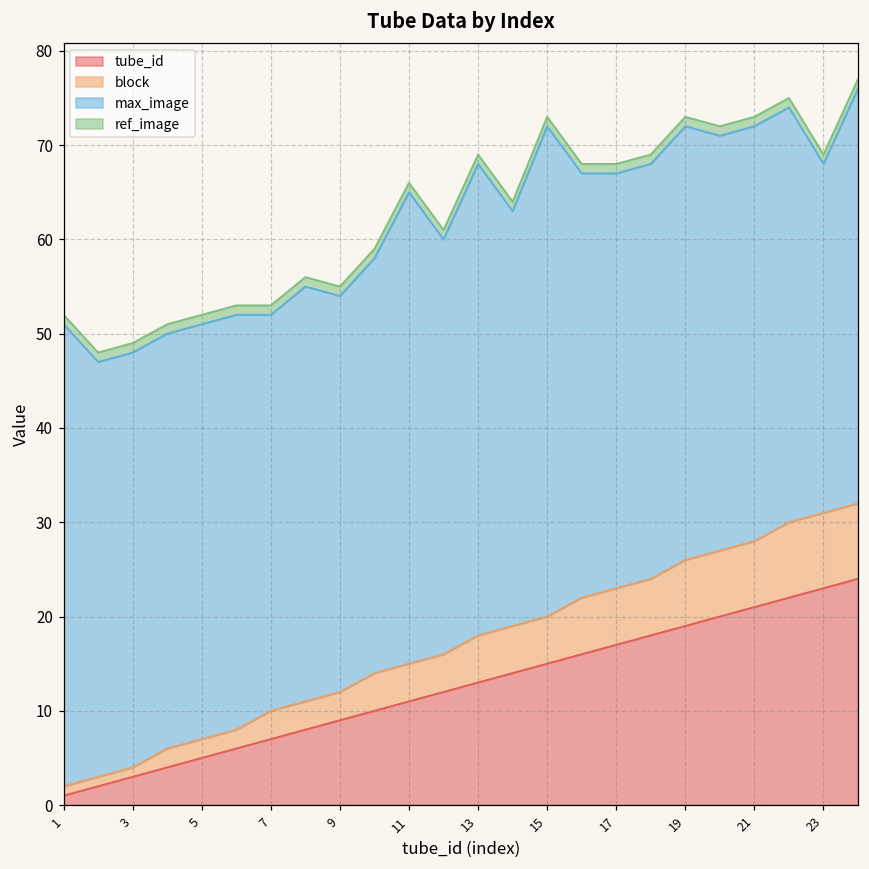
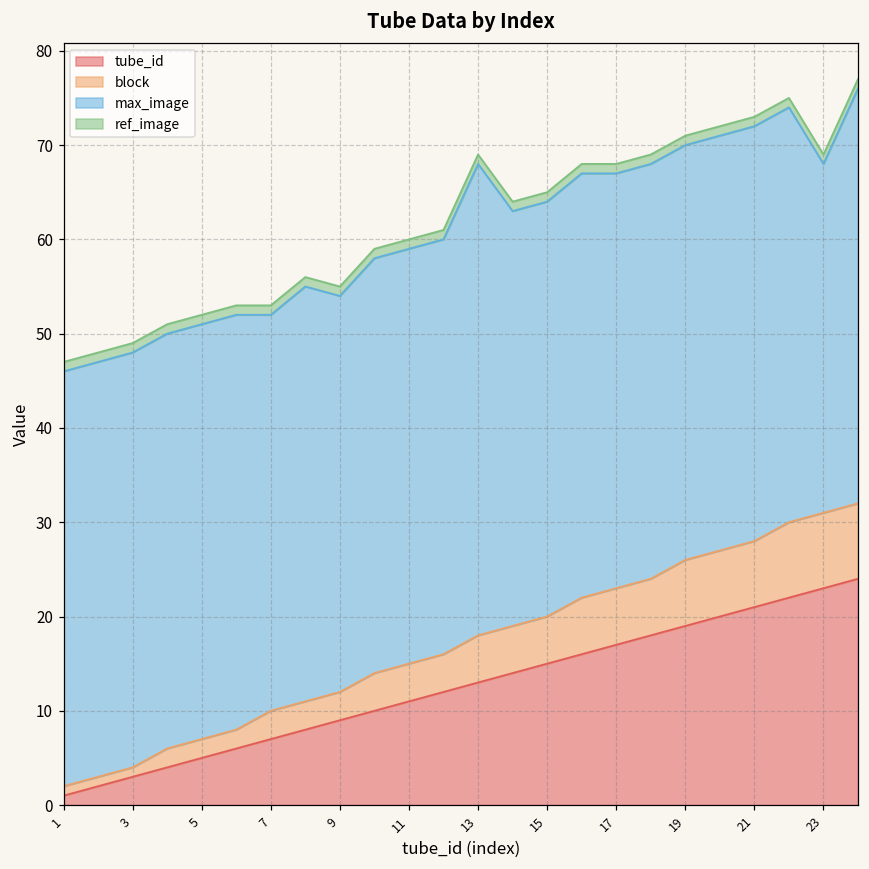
max_image, 1: 49 -> 44
max_image, 11: 50 -> 44
max_image, 15: 52 -> 44
max_image, 19: 46 -> 44
